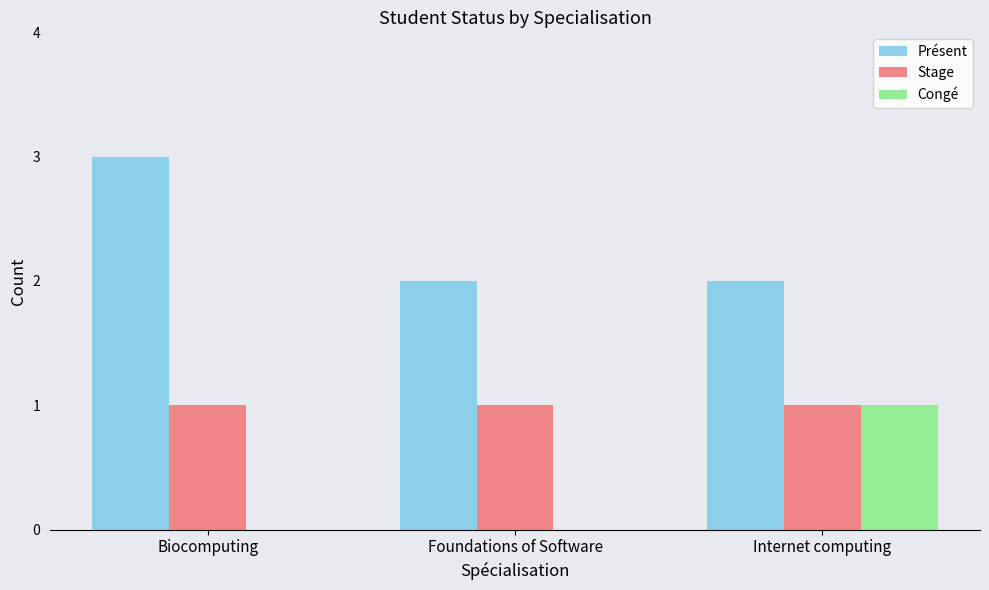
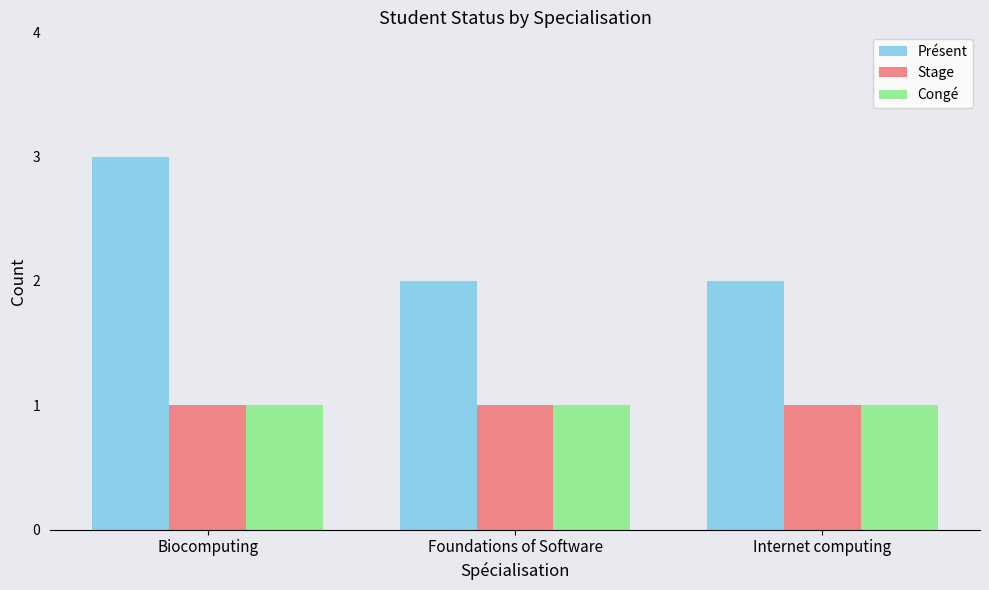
Congé, Biocomputing: 0 -> 1
Congé, Foundations of Software: 0 -> 1
